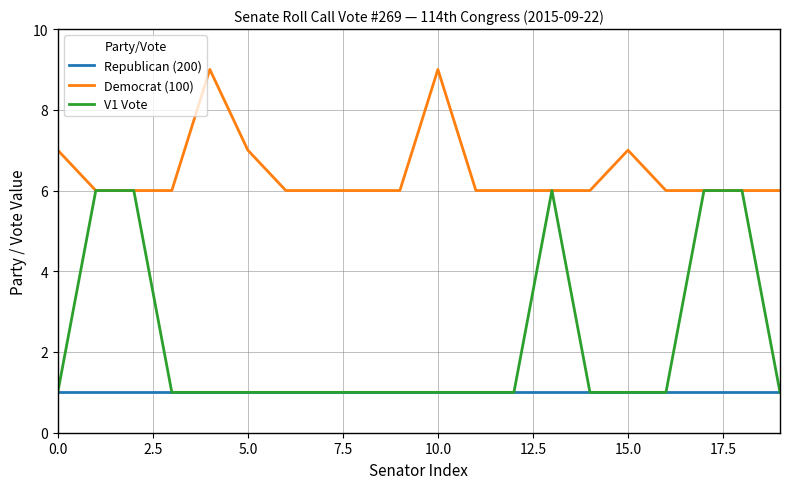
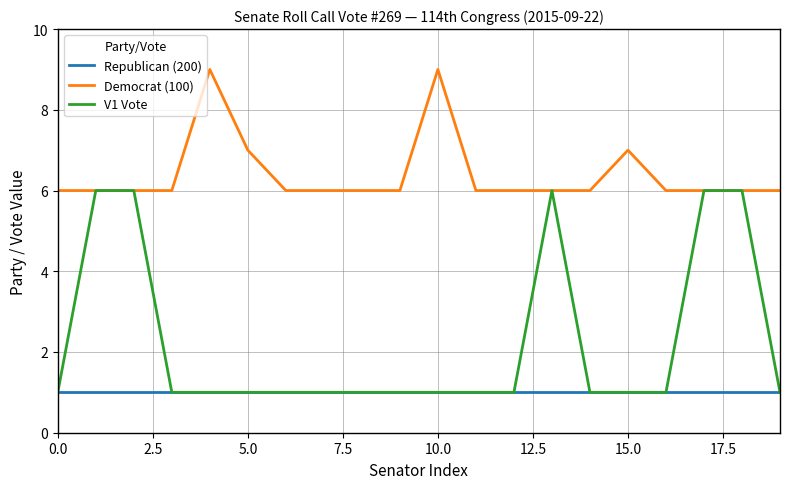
Democrat (100), 0.0: 7 -> 6
